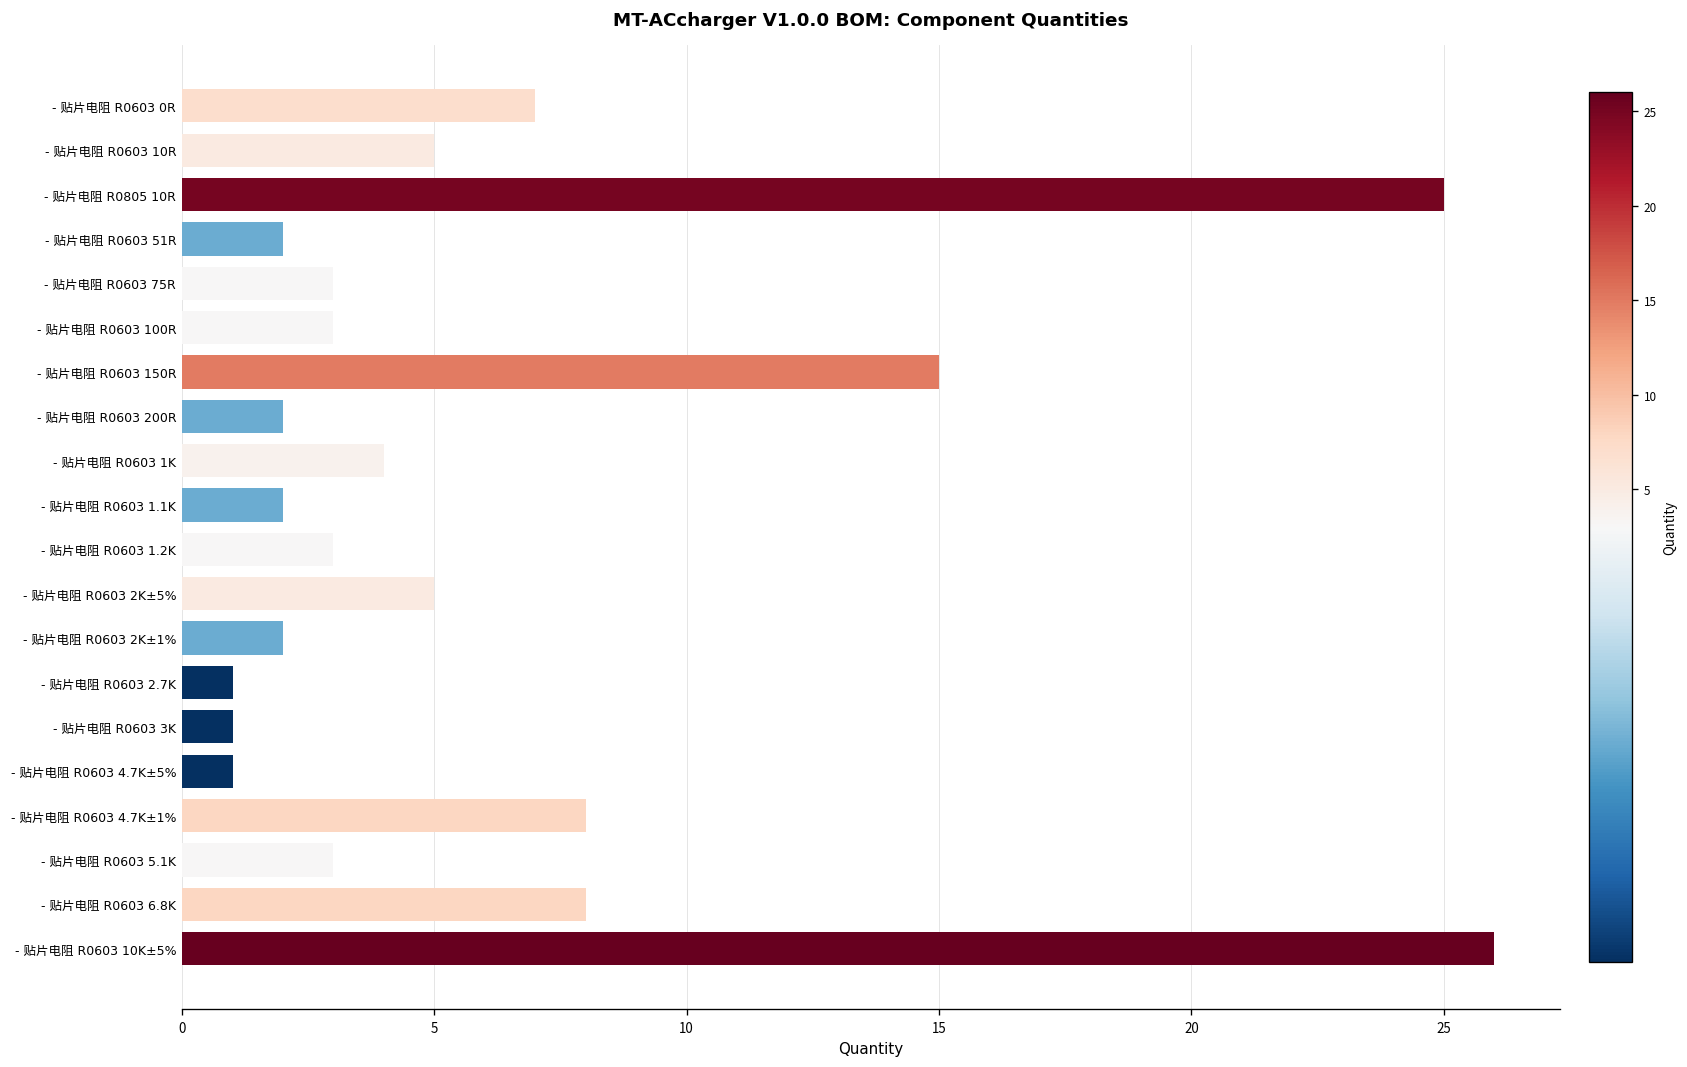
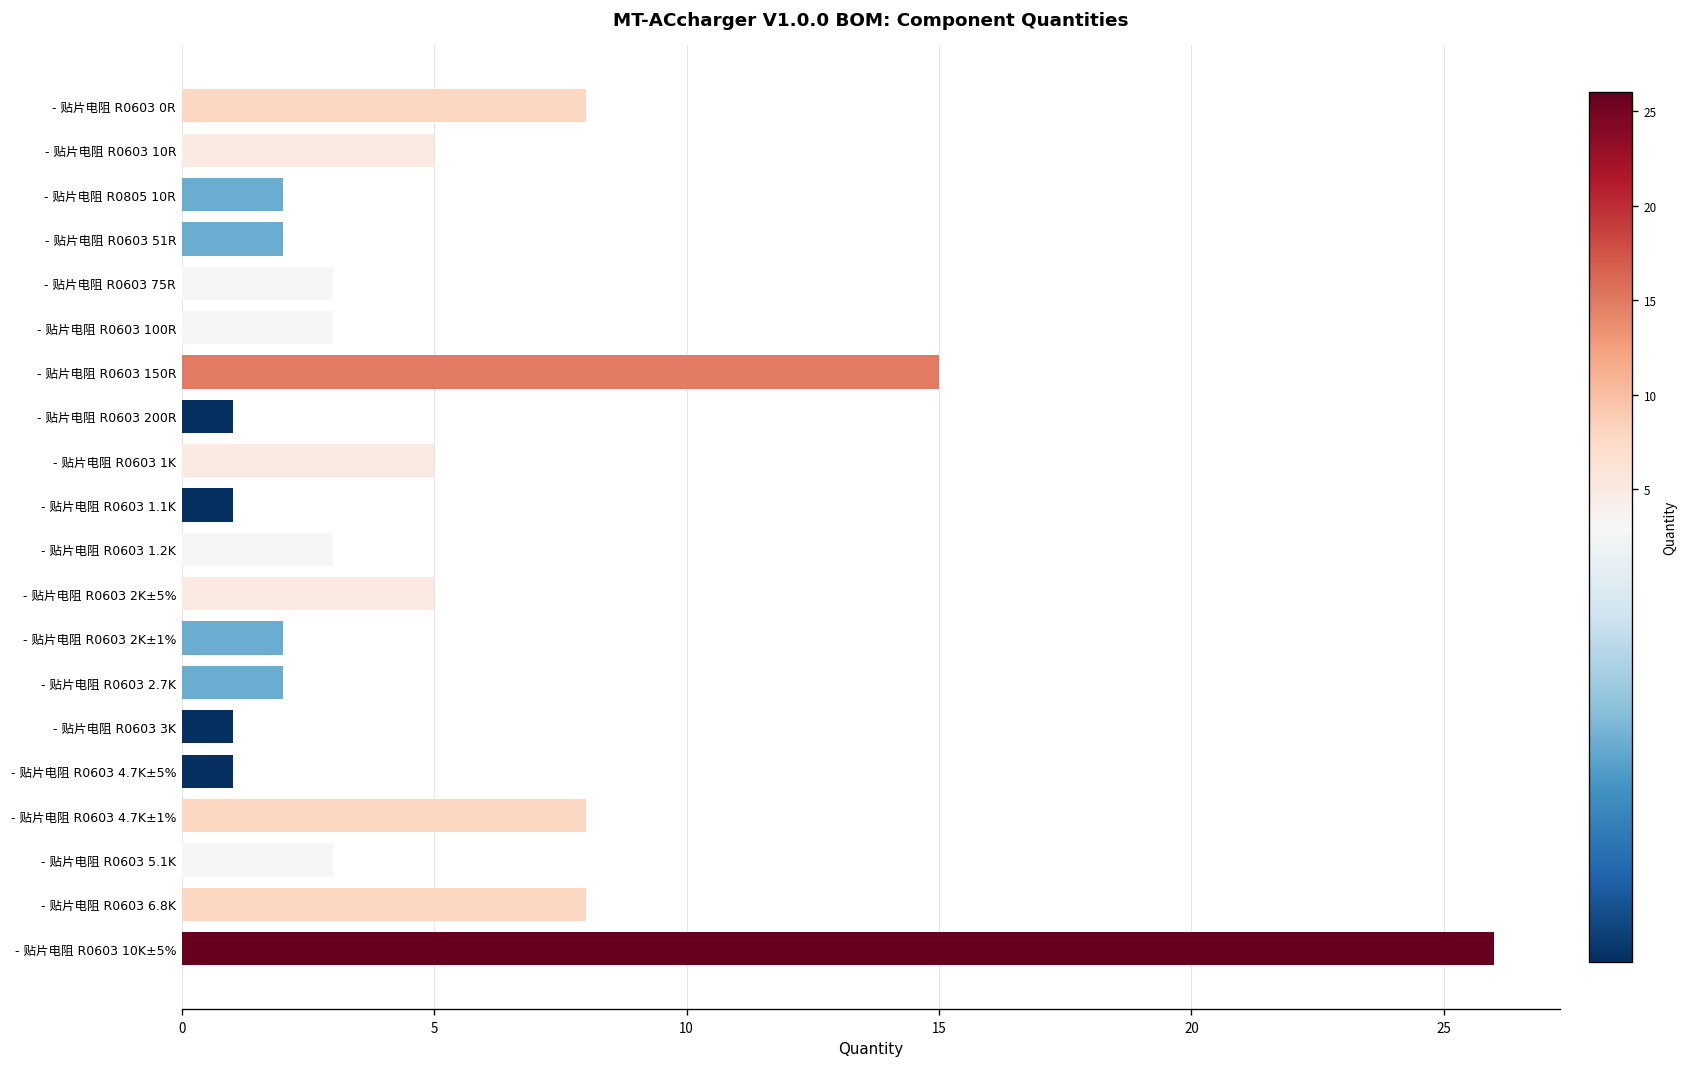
- 贴片电阻 R0603 0R: 7 -> 8
- 贴片电阻 R0805 10R: 25 -> 2
- 贴片电阻 R0603 200R: 2 -> 1
- 贴片电阻 R0603 1K: 4 -> 5
- 贴片电阻 R0603 1.1K: 2 -> 1
- 贴片电阻 R0603 2.7K: 1 -> 2
